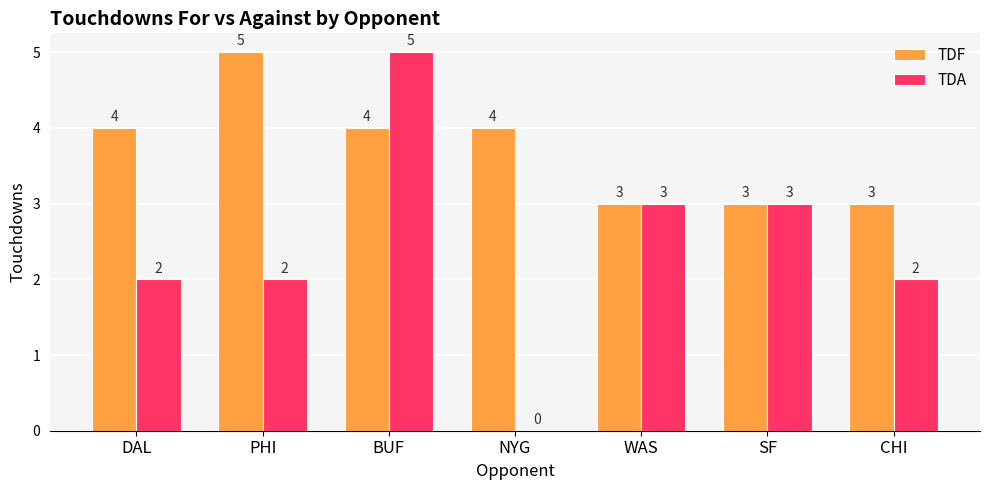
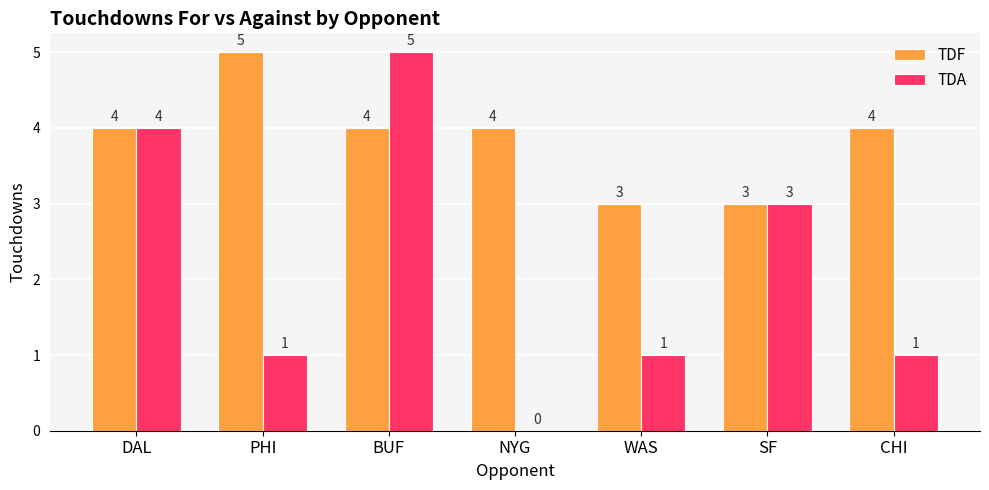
TDA, DAL: 2 -> 4
TDA, PHI: 2 -> 1
TDA, WAS: 3 -> 1
TDF, CHI: 3 -> 4
TDA, CHI: 2 -> 1
